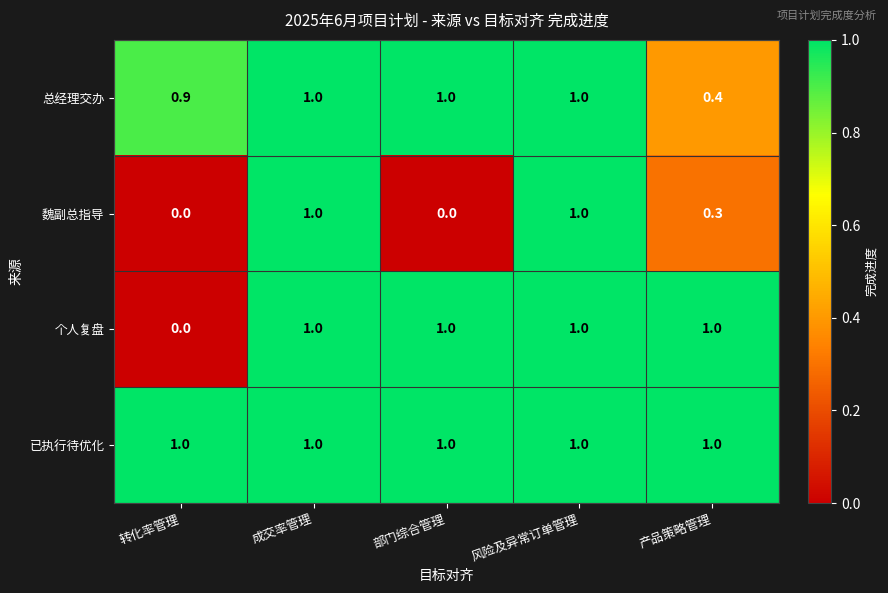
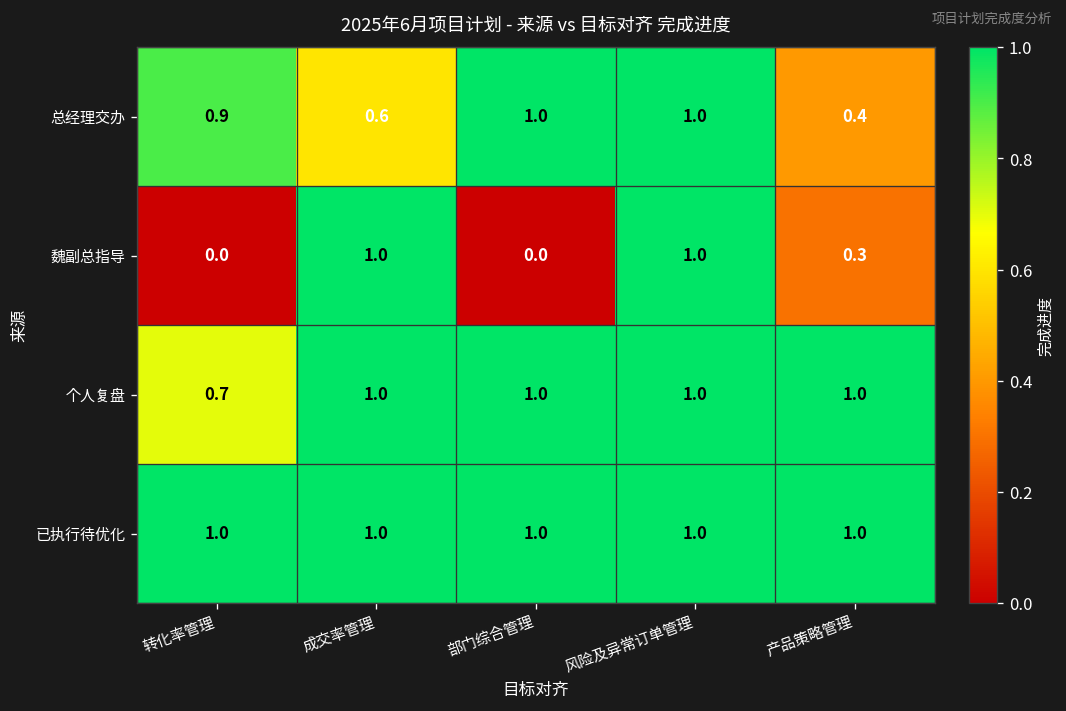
总经理交办, 成交率管理: 1.0 -> 0.6
个人复盘, 转化率管理: 0.0 -> 0.7
